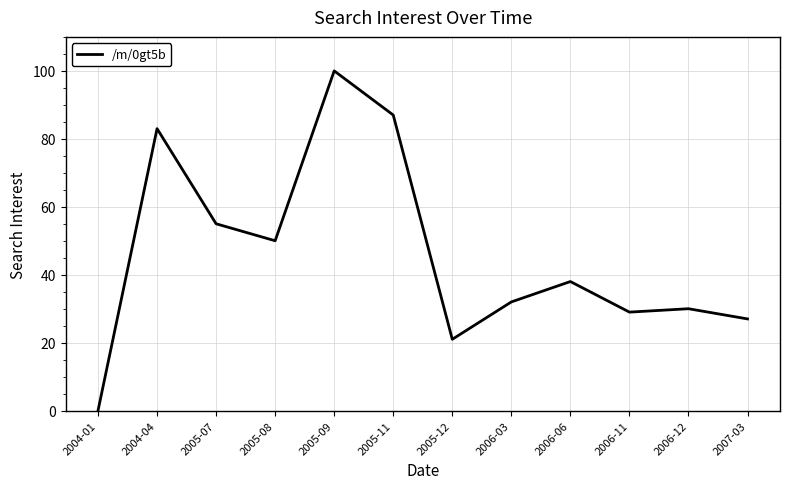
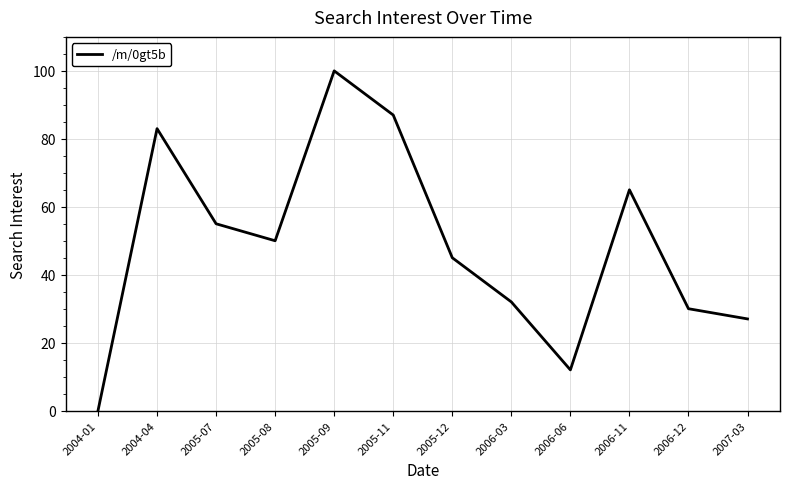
2005-12: 21 -> 45
2006-06: 38 -> 12
2006-11: 29 -> 65
